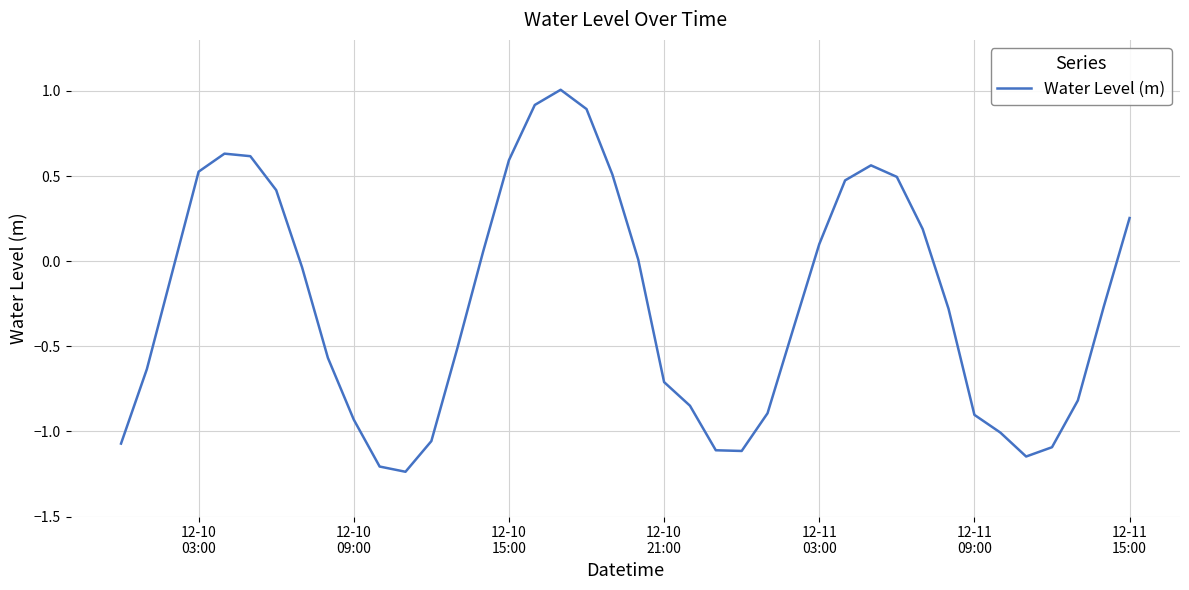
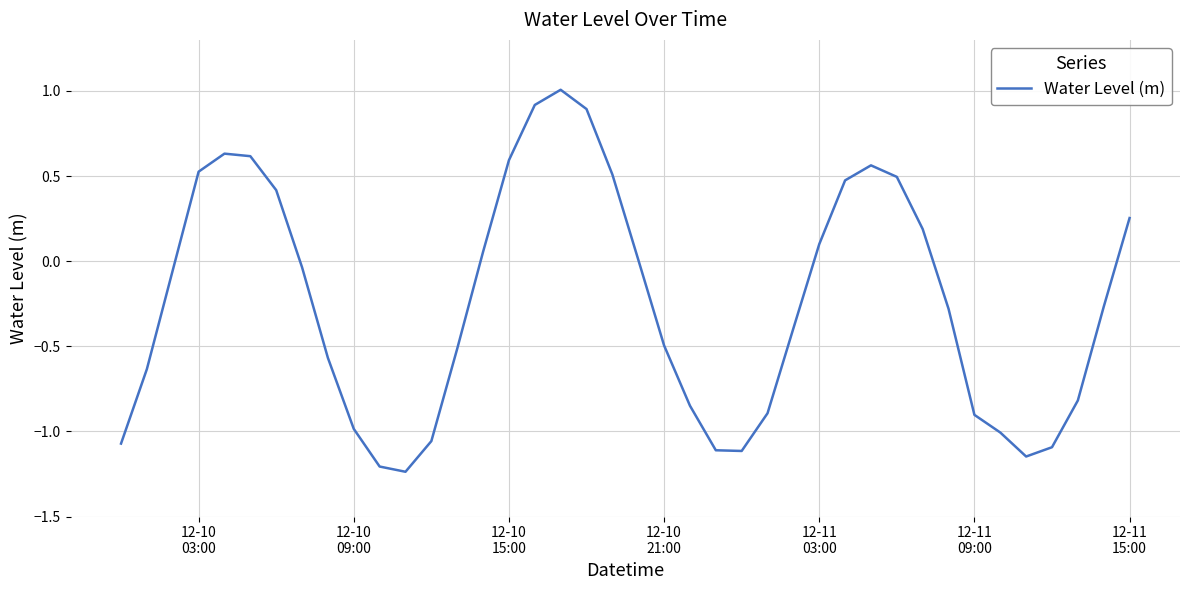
12-10 09:00: -0.93 -> -0.99
12-10 21:00: -0.71 -> -0.50
